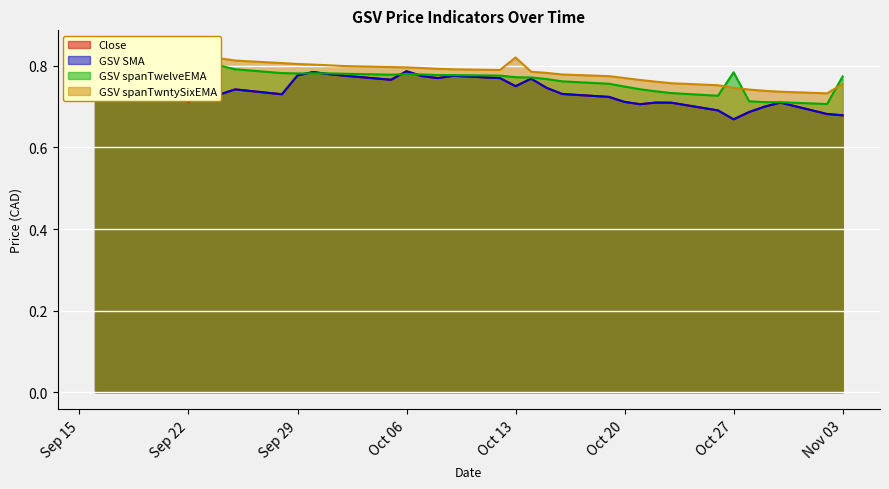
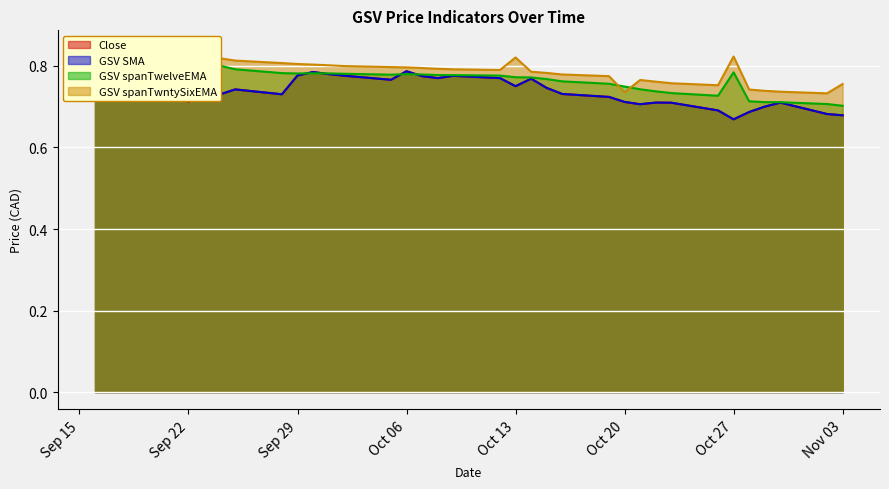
GSV spanTwntySixEMA, Oct 20: 0.77 -> 0.74
GSV spanTwntySixEMA, Oct 27: 0.75 -> 0.82
GSV spanTwelveEMA, Nov 03: 0.77 -> 0.70
